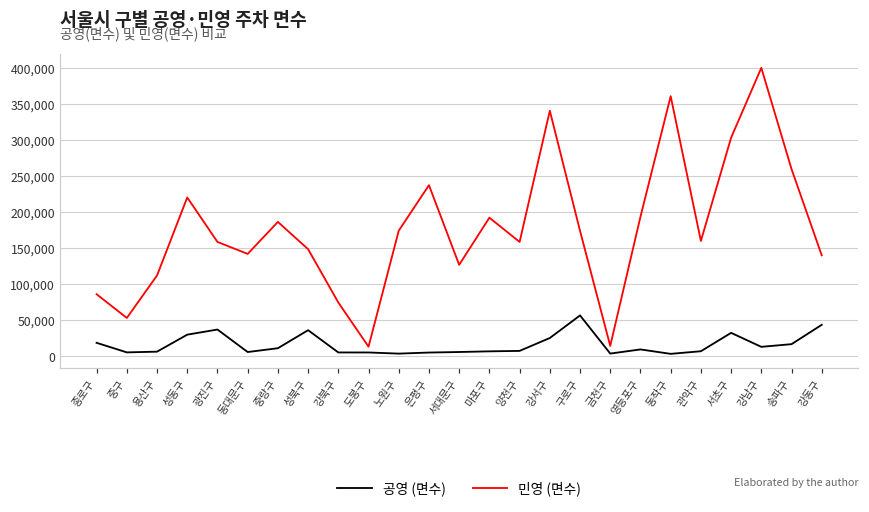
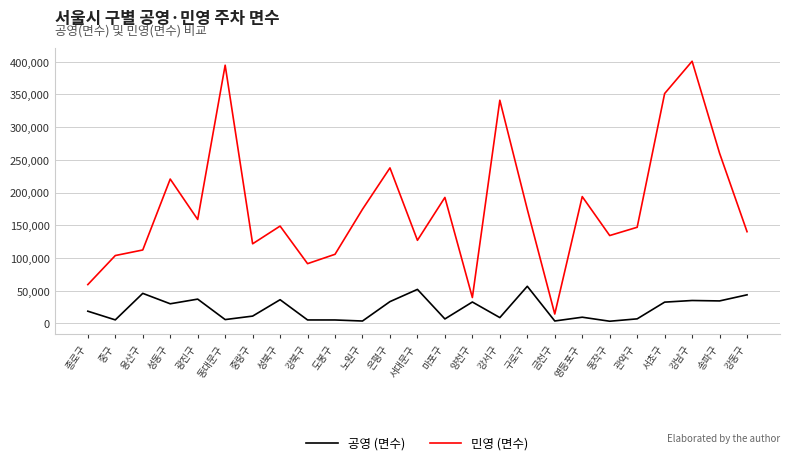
민영 (면수), 종로구: 90,000 -> 60,000
민영 (면수), 중구: 50,000 -> 100,000
공영 (면수), 용산구: 10,000 -> 50,000
민영 (면수), 동대문구: 140,000 -> 390,000
민영 (면수), 중랑구: 190,000 -> 120,000
민영 (면수), 강북구: 70,000 -> 90,000
민영 (면수), 도봉구: 10,000 -> 110,000
공영 (면수), 은평구: 10,000 -> 30,000
공영 (면수), 서대문구: 10,000 -> 50,000
공영 (면수), 양천구: 10,000 -> 30,000
민영 (면수), 양천구: 160,000 -> 40,000
공영 (면수), 강서구: 30,000 -> 10,000
민영 (면수), 동작구: 360,000 -> 130,000
민영 (면수), 관악구: 160,000 -> 150,000
민영 (면수), 서초구: 300,000 -> 350,000
공영 (면수), 강남구: 10,000 -> 40,000
공영 (면수), 송파구: 20,000 -> 30,000
